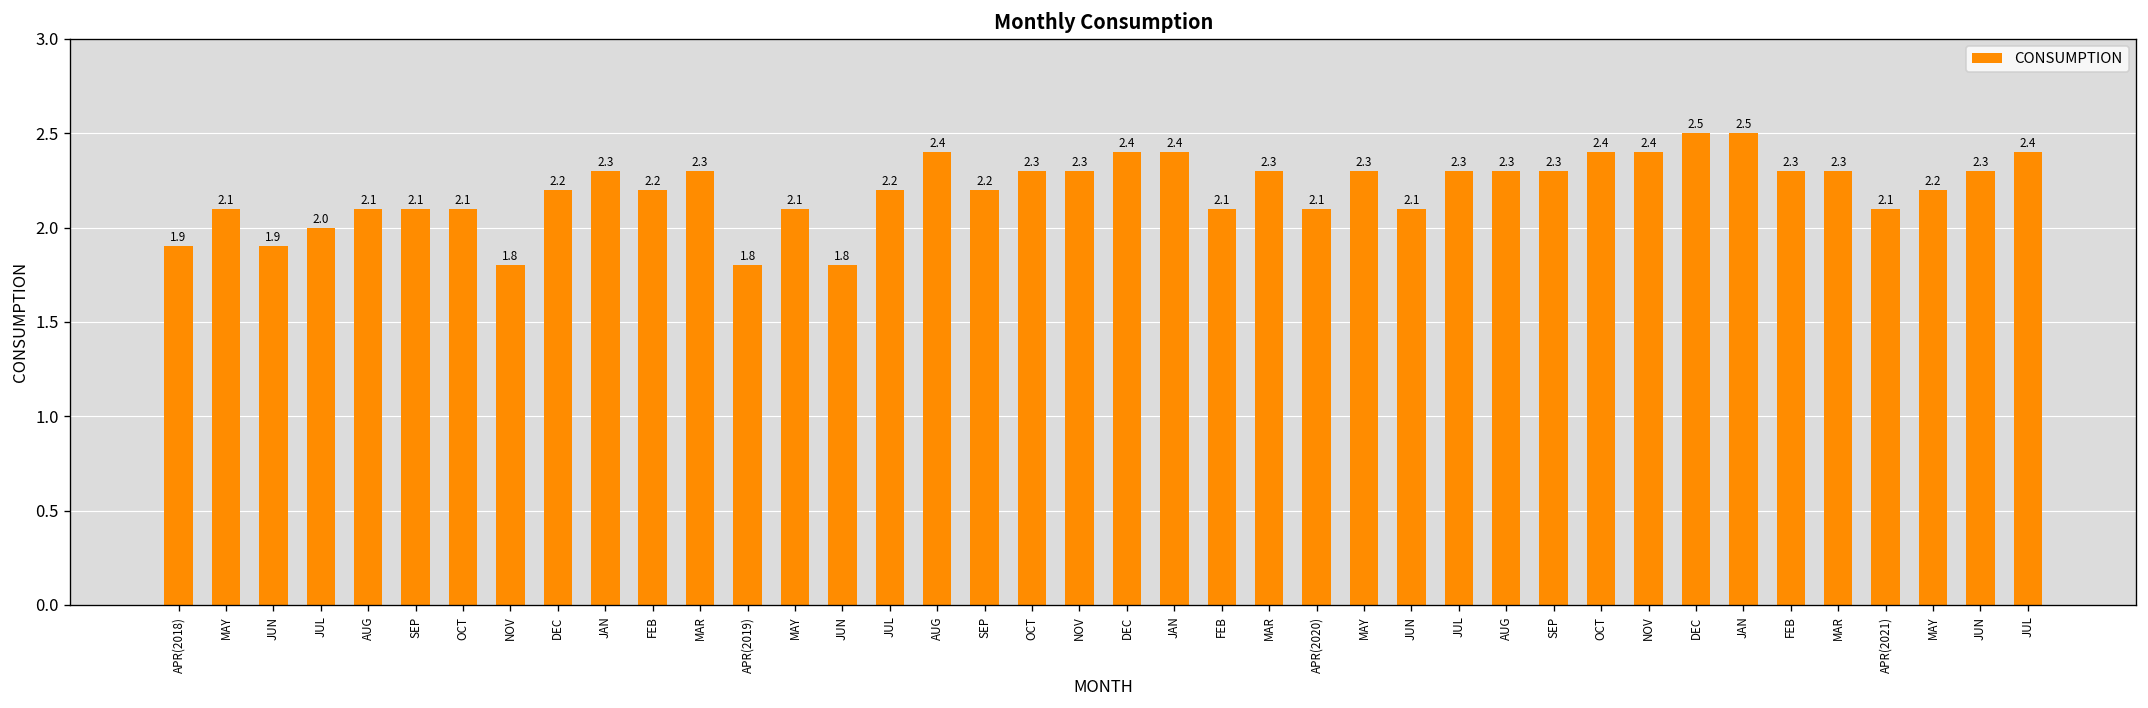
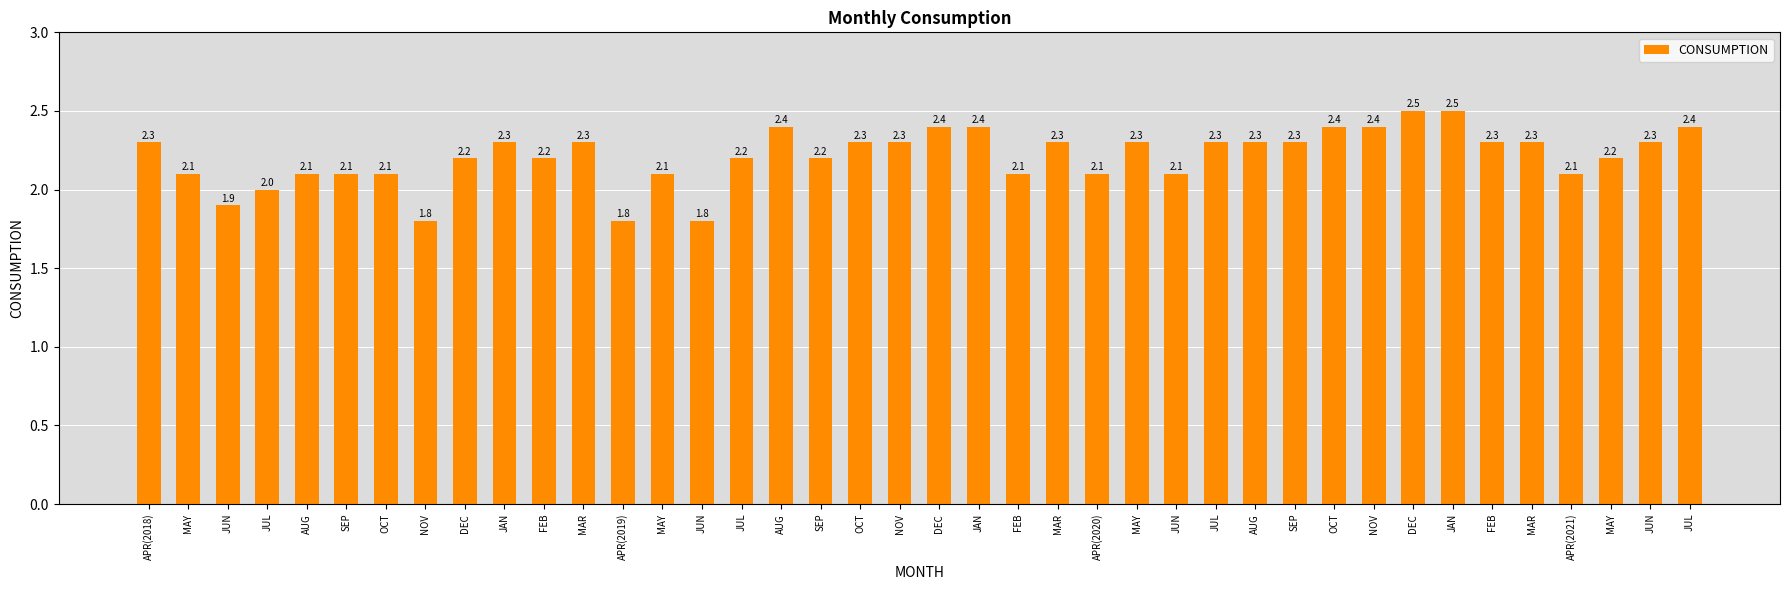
APR(2018): 1.9 -> 2.3
